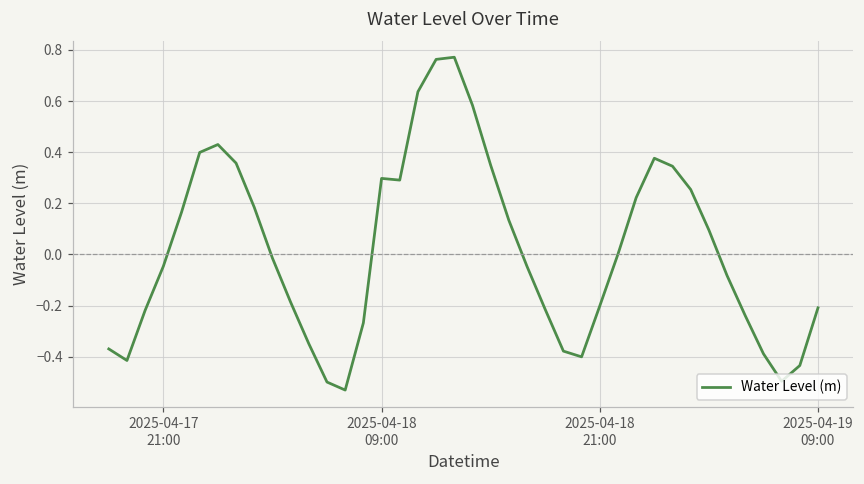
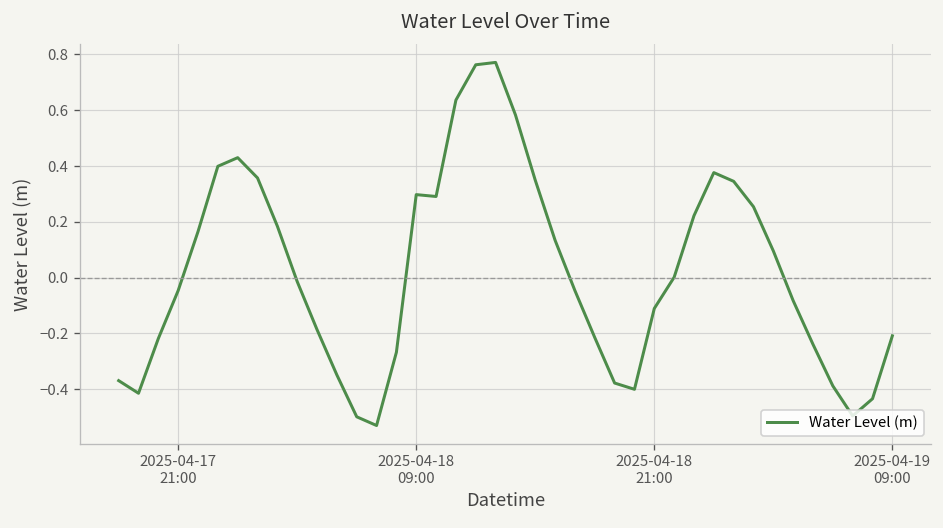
2025-04-18 21:00: -0.20 -> -0.11
